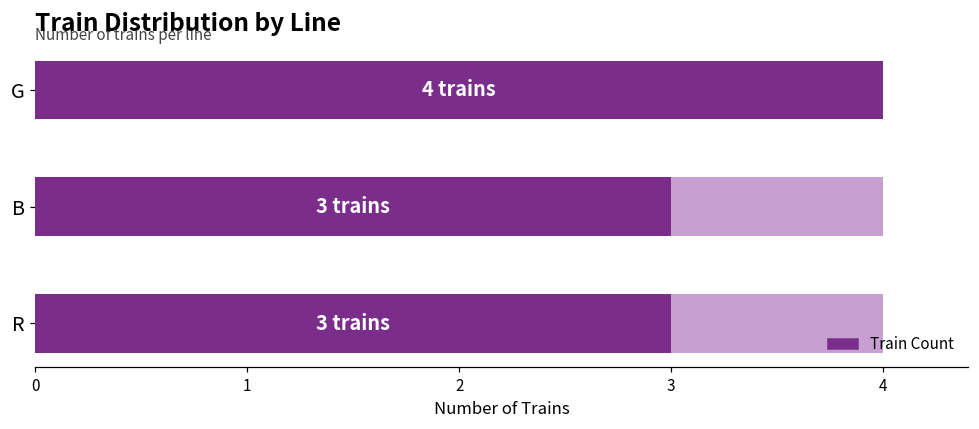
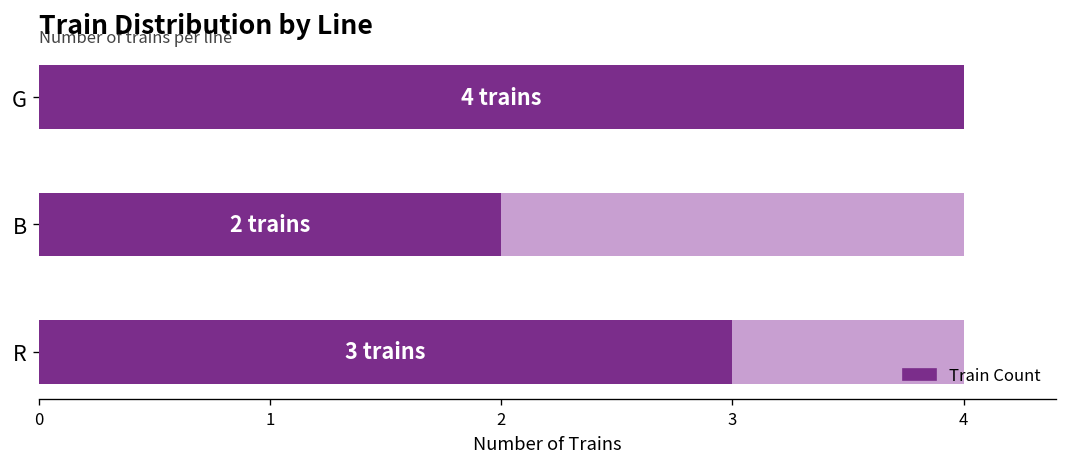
Train Count, B: 3 -> 2
